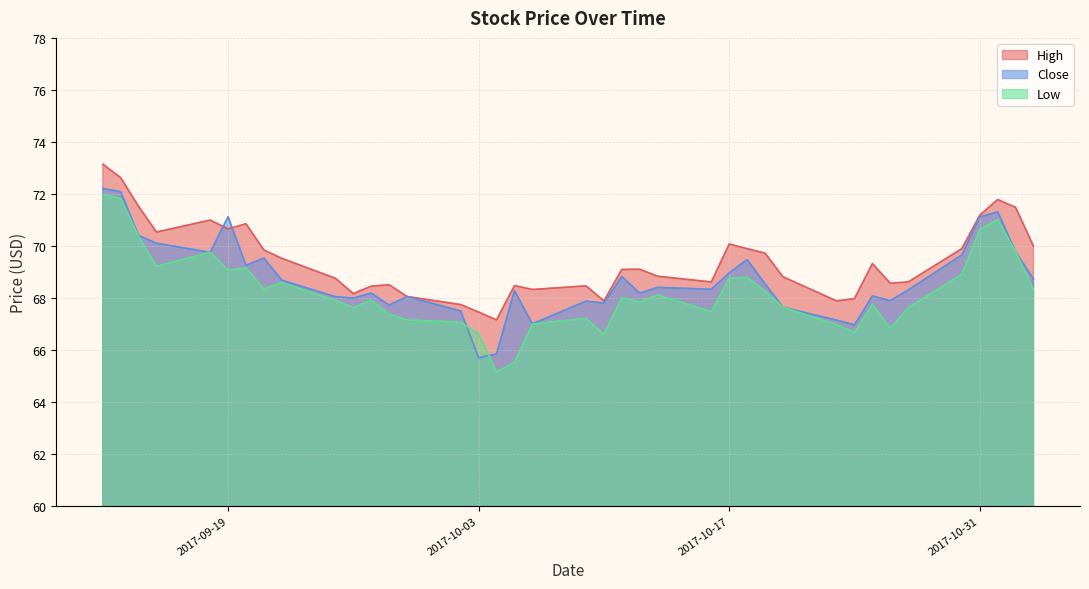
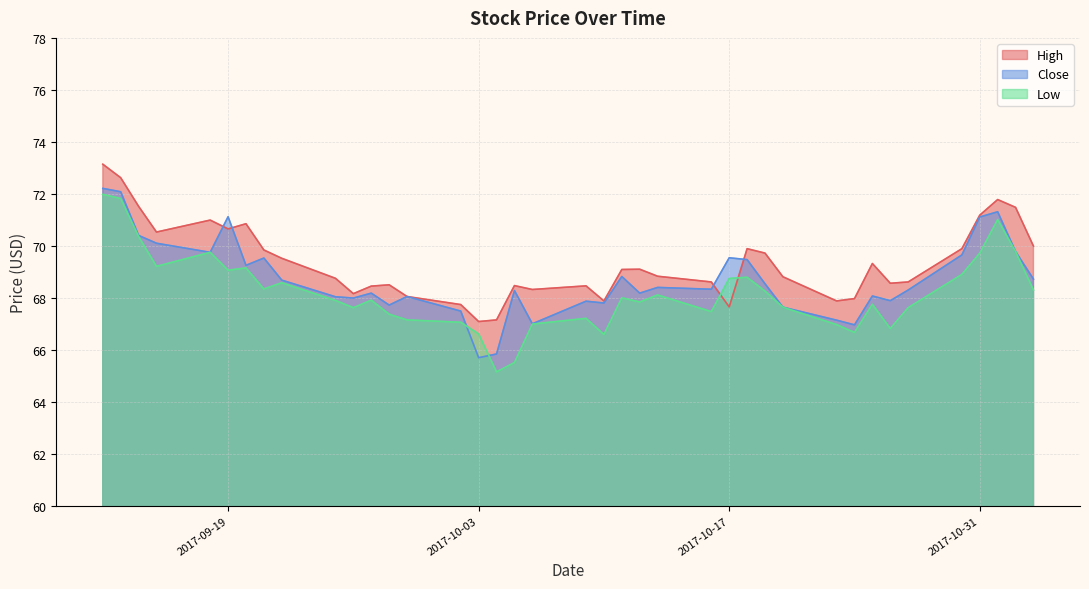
High, 2017-10-03: 67.4 -> 67.1
High, 2017-10-17: 70.1 -> 67.7
Close, 2017-10-17: 69.0 -> 69.5
Low, 2017-10-31: 70.6 -> 69.7
